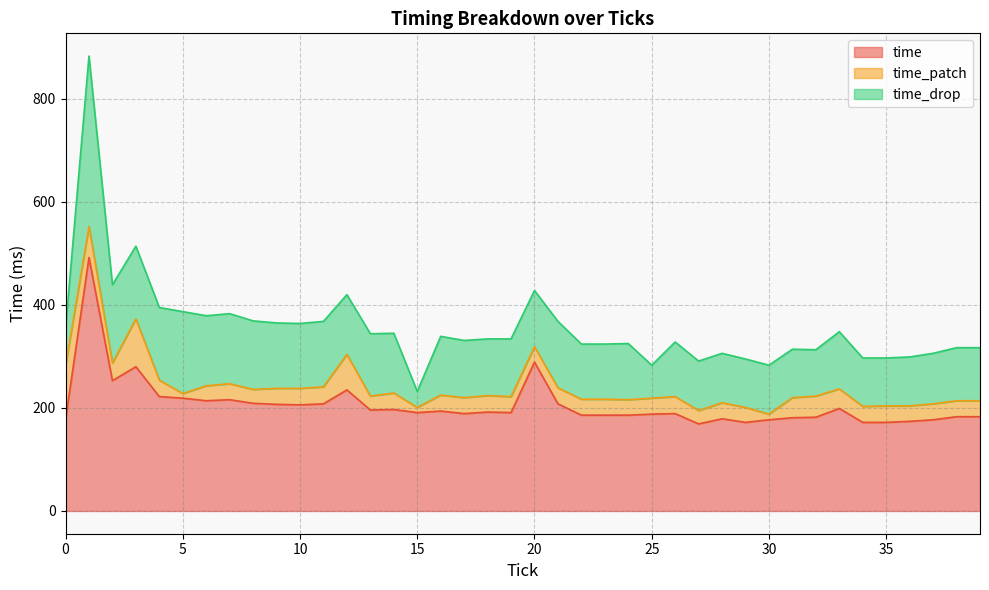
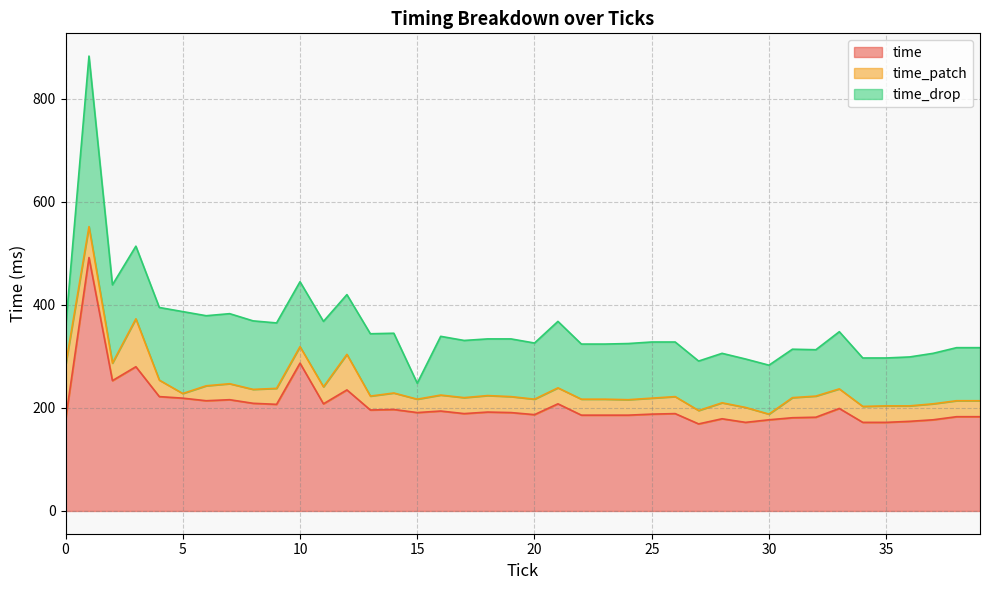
time, 10: 210 -> 290
time_patch, 15: 10 -> 30
time, 20: 290 -> 190
time_drop, 25: 60 -> 110
